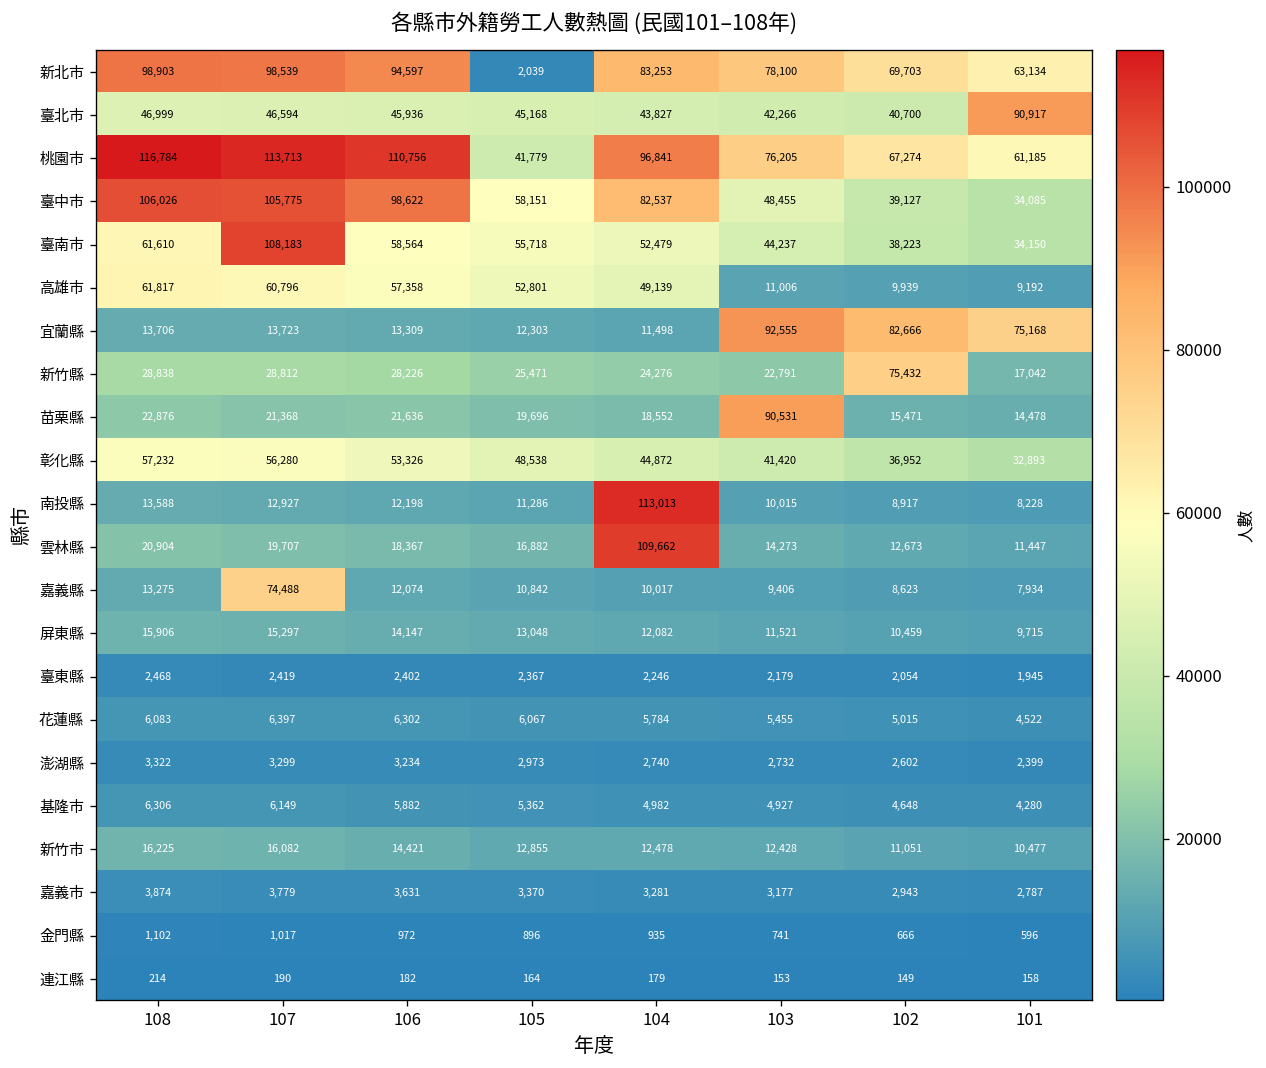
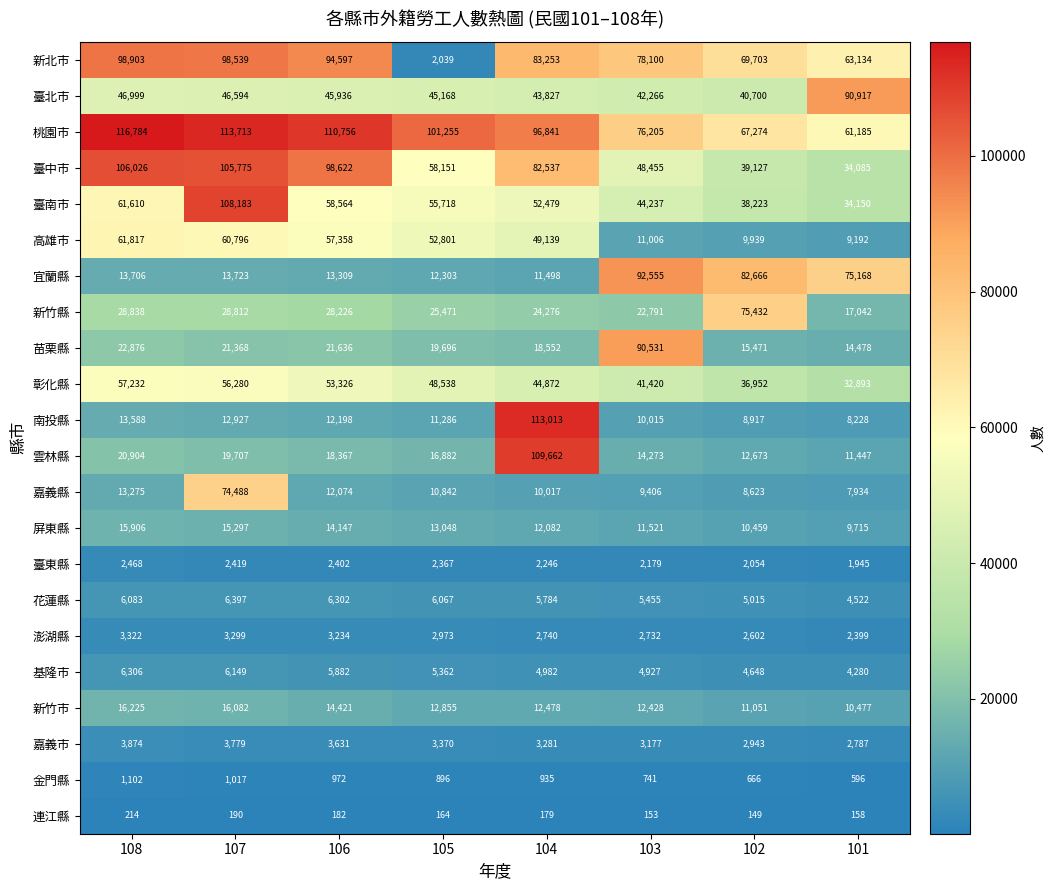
桃園市, 105: 41,779 -> 101,255
